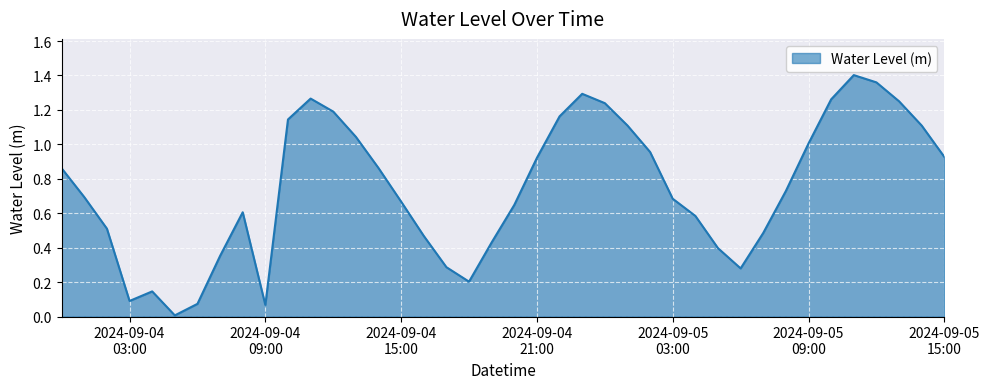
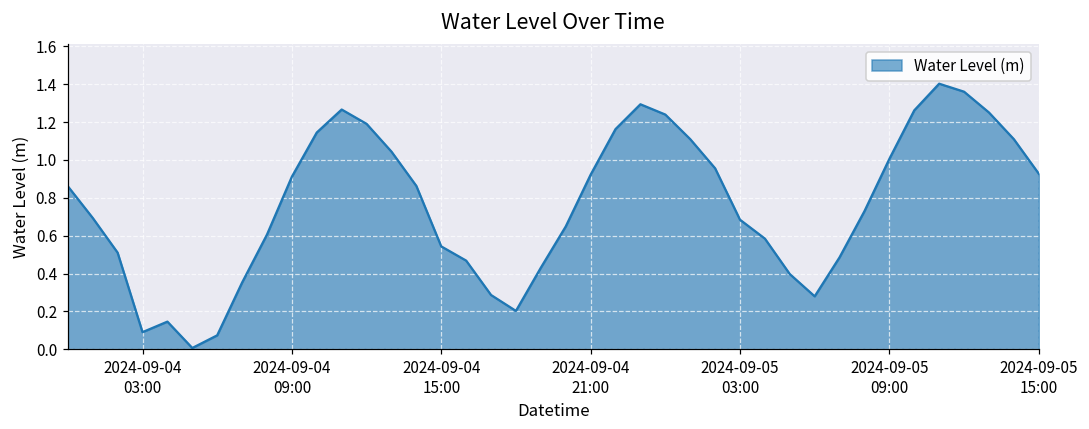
2024-09-04 09:00: 0.07 -> 0.91
2024-09-04 15:00: 0.67 -> 0.54
